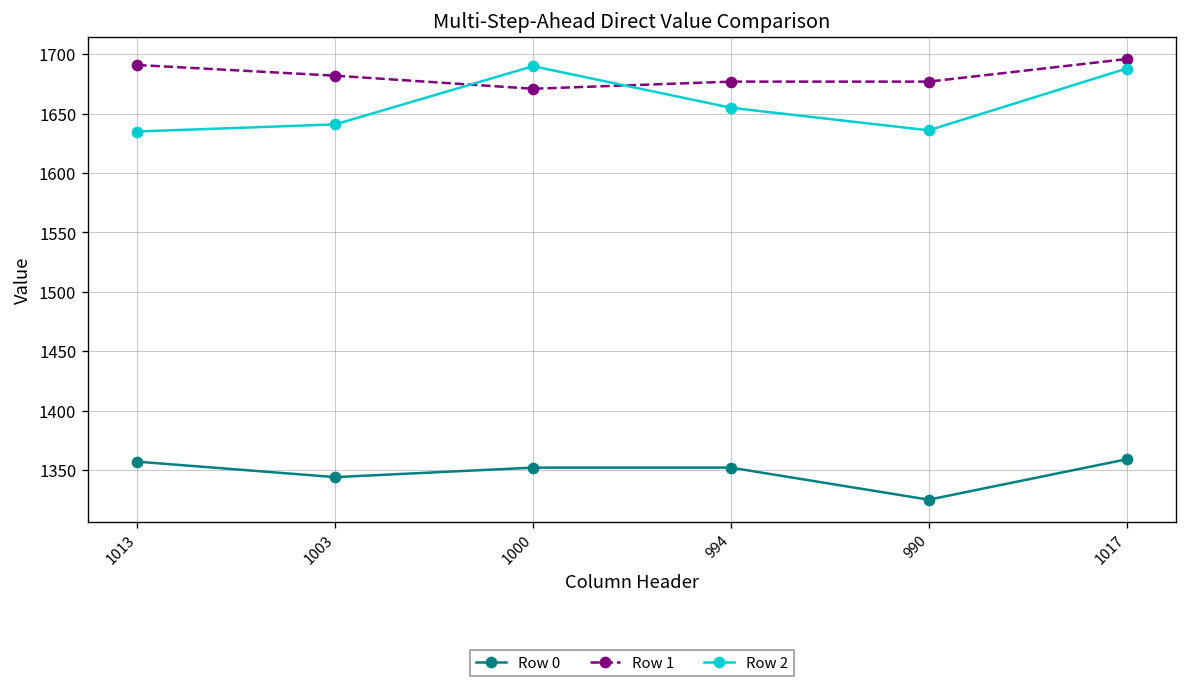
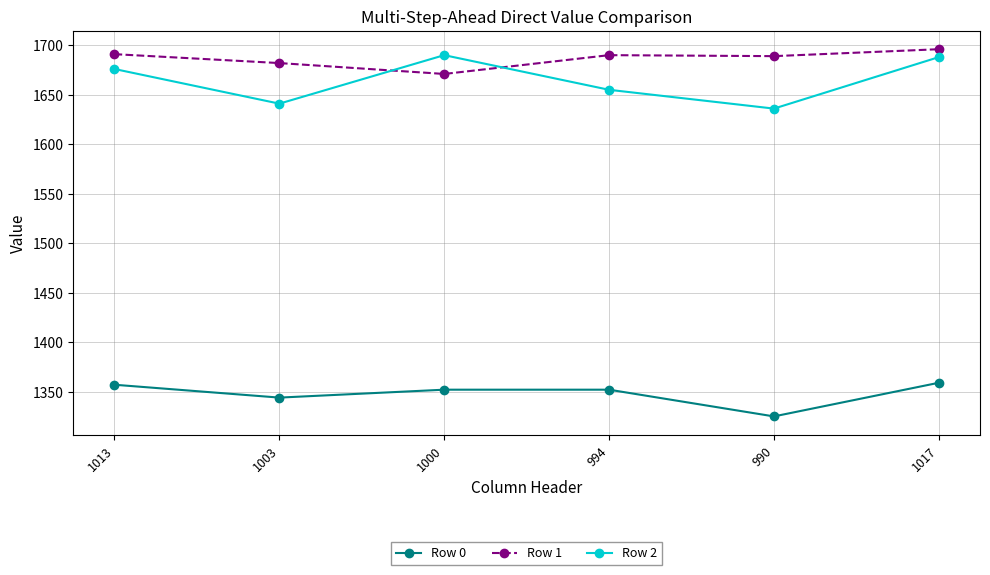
Row 2, 1013: 1640 -> 1680
Row 1, 994: 1680 -> 1690
Row 1, 990: 1680 -> 1690
